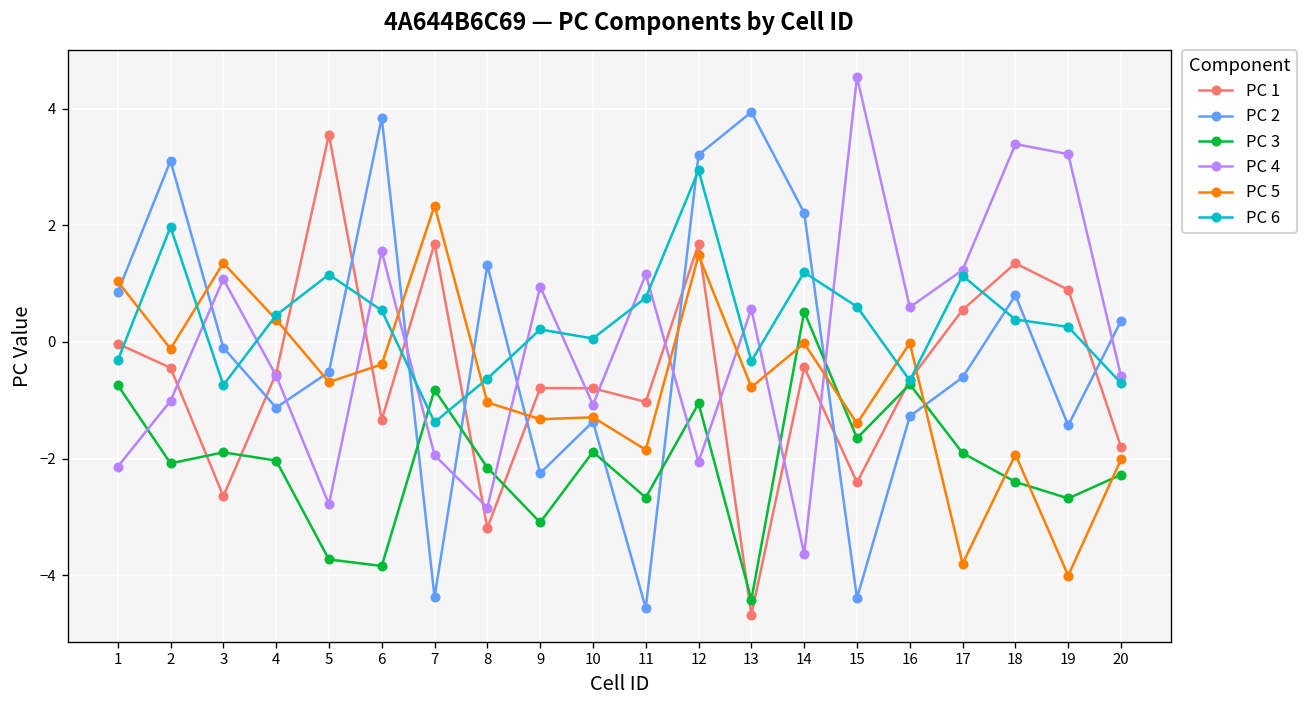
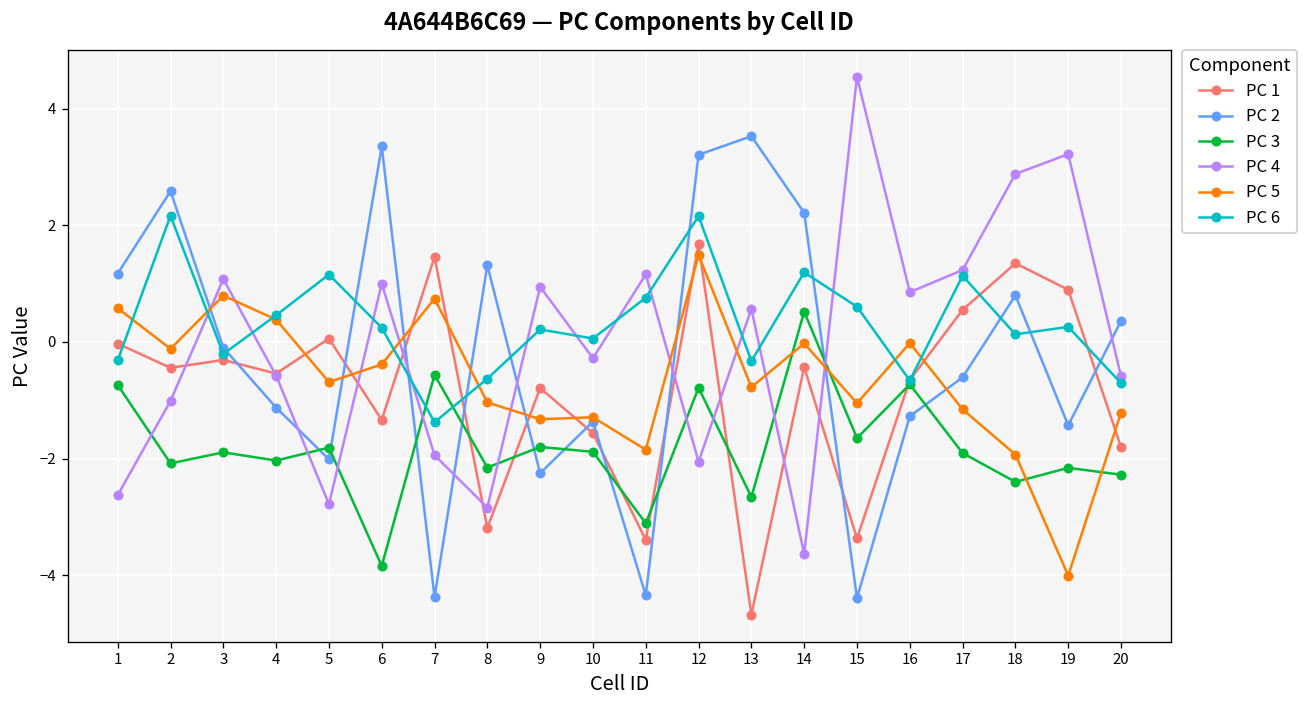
PC 2, 1: 0.9 -> 1.2
PC 4, 1: -2.1 -> -2.6
PC 5, 1: 1.0 -> 0.6
PC 2, 2: 3.1 -> 2.6
PC 6, 2: 2.0 -> 2.2
PC 1, 3: -2.6 -> -0.3
PC 5, 3: 1.4 -> 0.8
PC 6, 3: -0.7 -> -0.2
PC 1, 5: 3.6 -> 0.1
PC 2, 5: -0.5 -> -2.0
PC 3, 5: -3.7 -> -1.8
PC 2, 6: 3.8 -> 3.4
PC 4, 6: 1.6 -> 1.0
PC 6, 6: 0.5 -> 0.2
PC 1, 7: 1.7 -> 1.5
PC 3, 7: -0.8 -> -0.6
PC 5, 7: 2.3 -> 0.7
PC 3, 9: -3.1 -> -1.8
PC 1, 10: -0.8 -> -1.6
PC 4, 10: -1.1 -> -0.3
PC 1, 11: -1.0 -> -3.4
PC 2, 11: -4.6 -> -4.3
PC 3, 11: -2.7 -> -3.1
PC 3, 12: -1.1 -> -0.8
PC 6, 12: 2.9 -> 2.2
PC 2, 13: 3.9 -> 3.5
PC 3, 13: -4.4 -> -2.7
PC 1, 15: -2.4 -> -3.4
PC 5, 15: -1.4 -> -1.1
PC 4, 16: 0.6 -> 0.9
PC 5, 17: -3.8 -> -1.2
PC 4, 18: 3.4 -> 2.9
PC 6, 18: 0.4 -> 0.1
PC 3, 19: -2.7 -> -2.2
PC 5, 20: -2.0 -> -1.2
